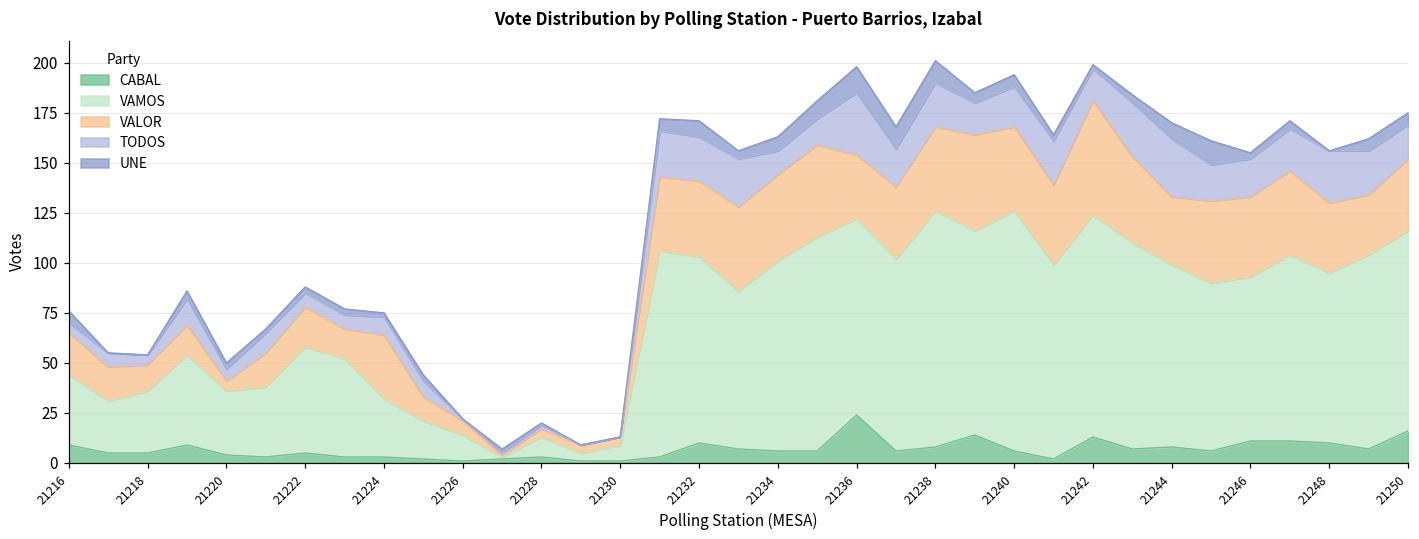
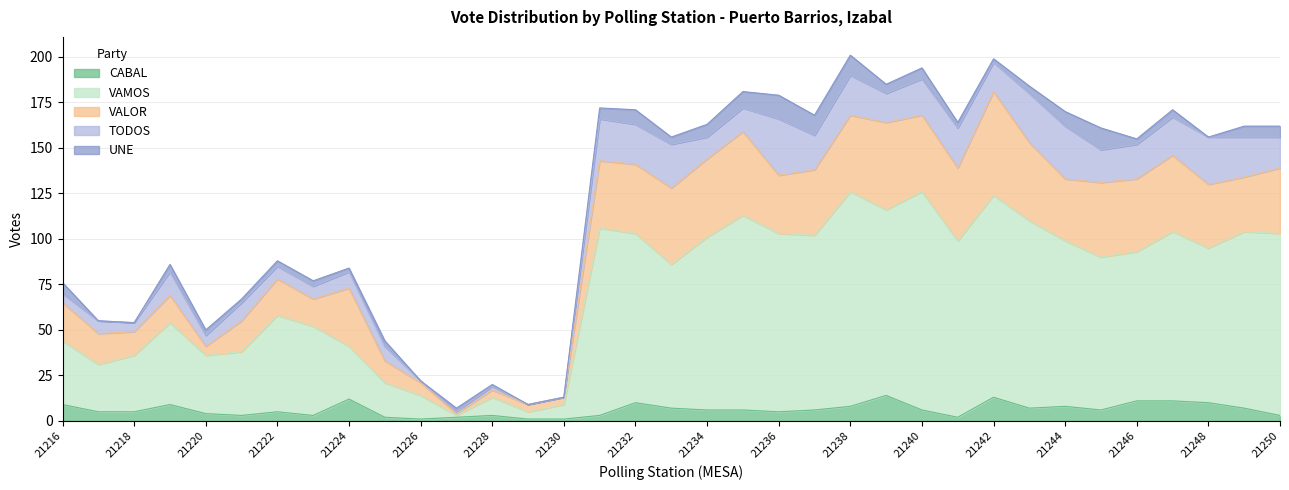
CABAL, 21224: 3 -> 12
CABAL, 21236: 24 -> 5
CABAL, 21250: 16 -> 3
